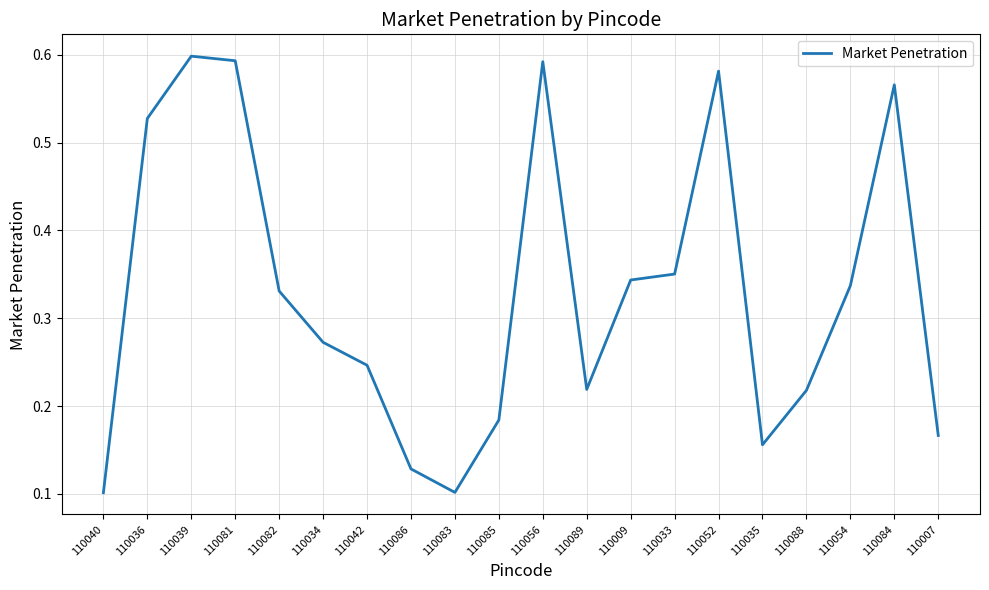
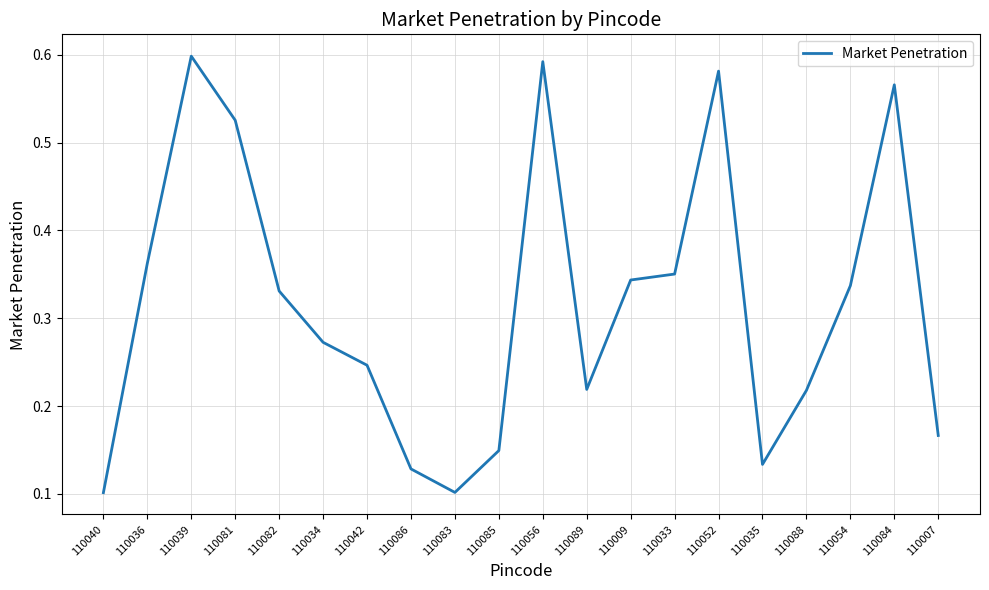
110036: 0.53 -> 0.36
110081: 0.59 -> 0.53
110085: 0.18 -> 0.15
110035: 0.16 -> 0.13
